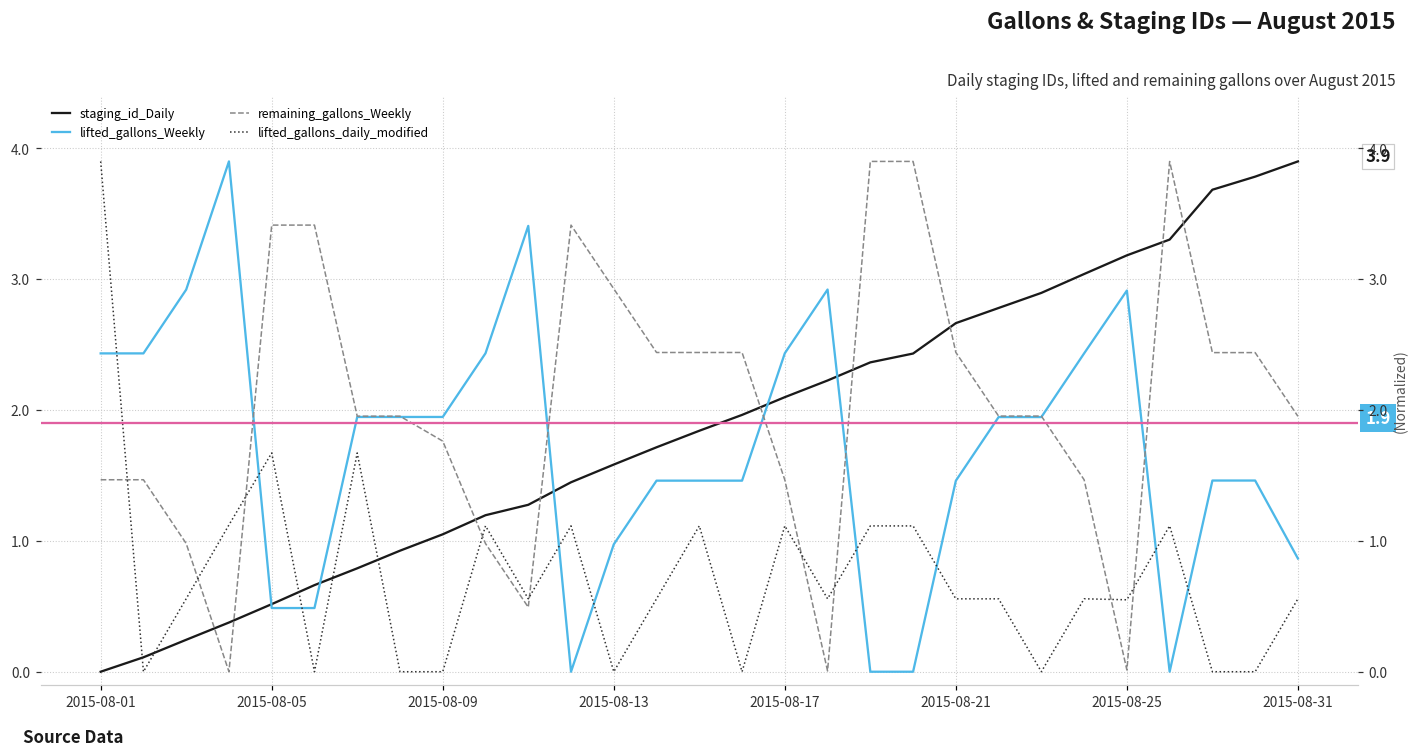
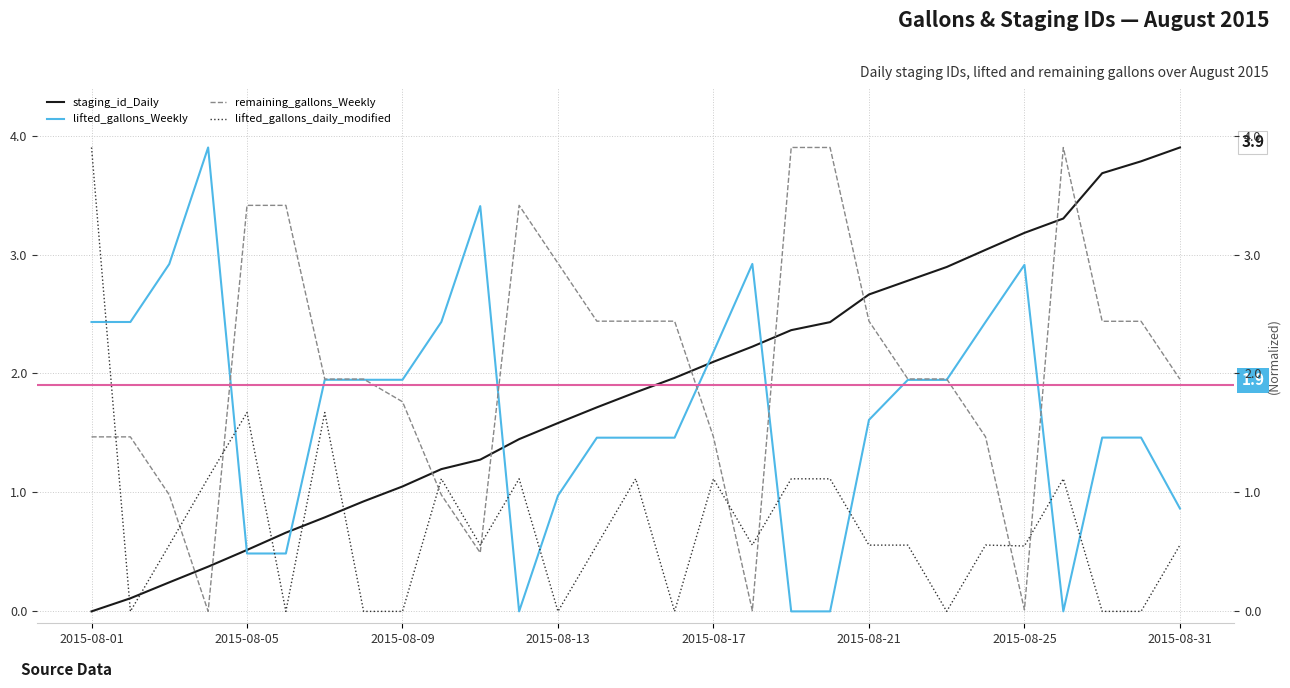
lifted_gallons_Weekly, 2015-08-17: 2.43 -> 2.18
lifted_gallons_Weekly, 2015-08-21: 1.46 -> 1.61
